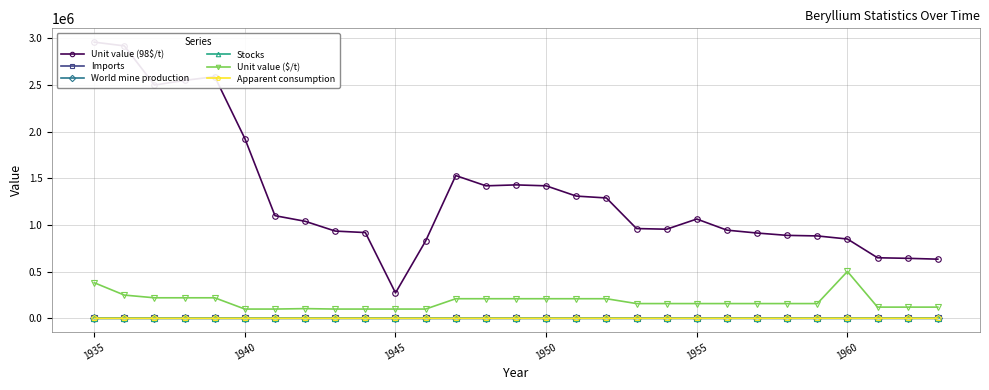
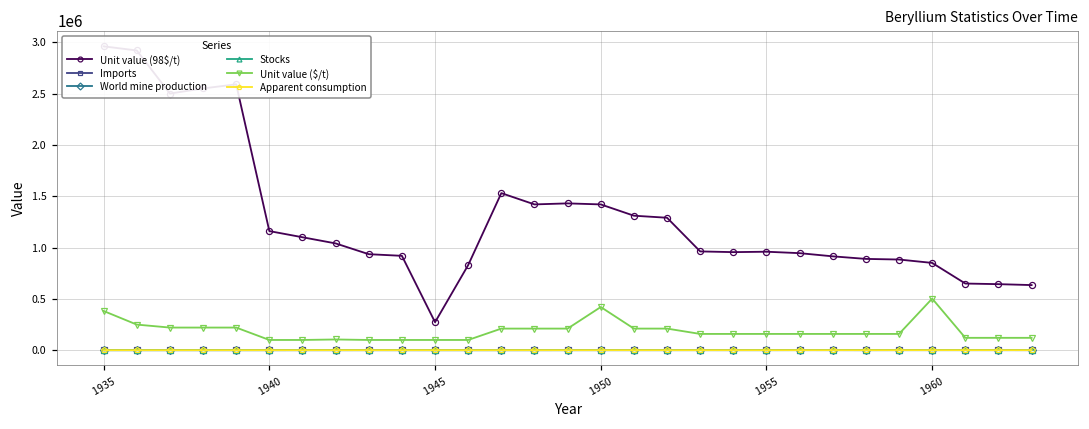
Unit value (98$/t), 1940: 1900000 -> 1200000
Unit value ($/t), 1950: 200000 -> 400000
Unit value (98$/t), 1955: 1100000 -> 1000000
